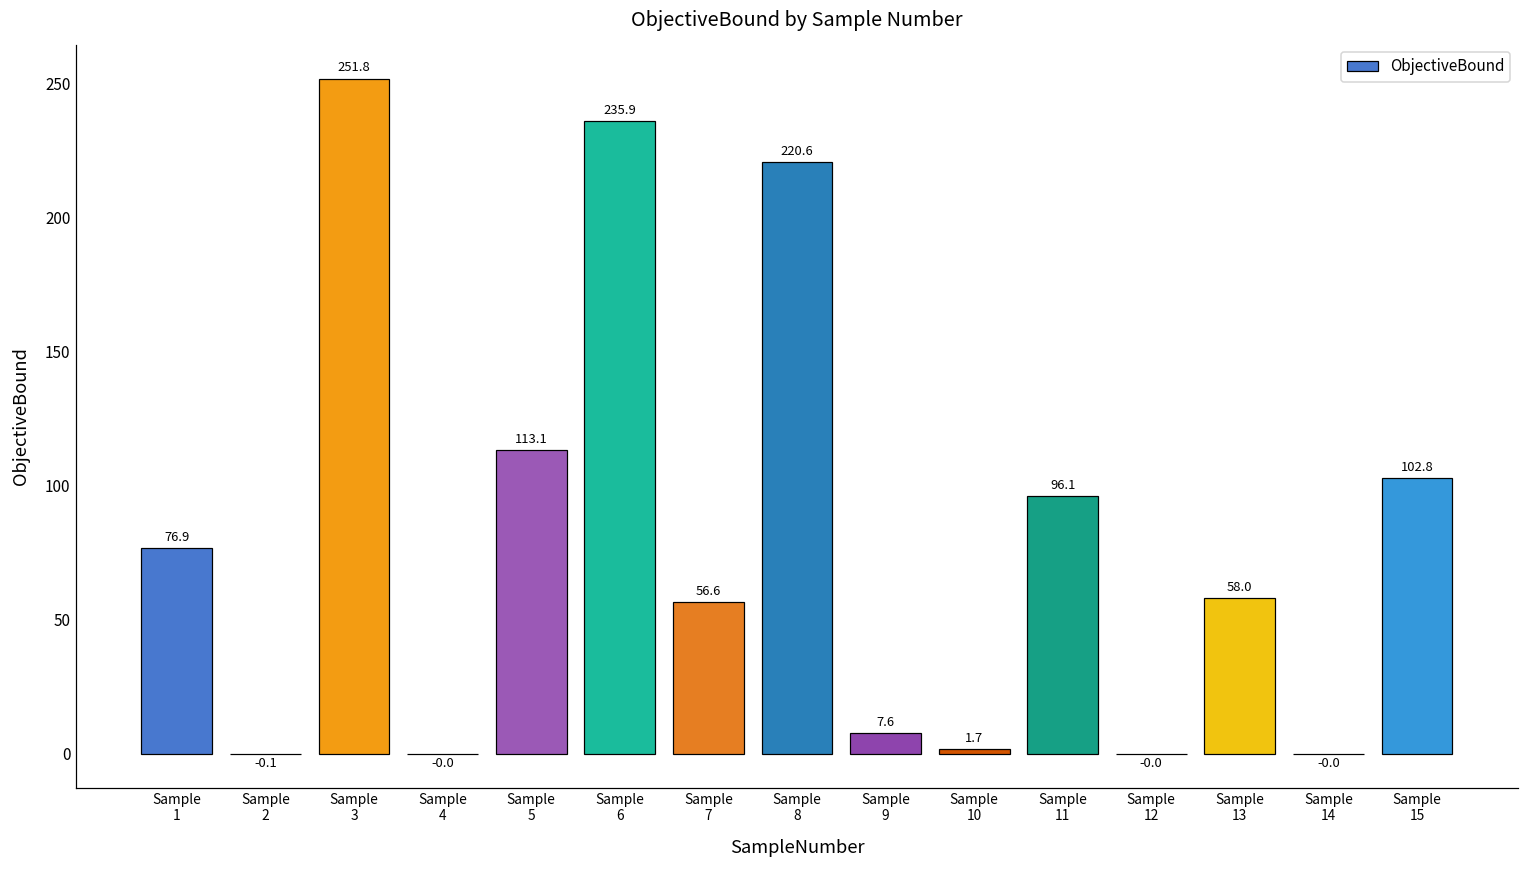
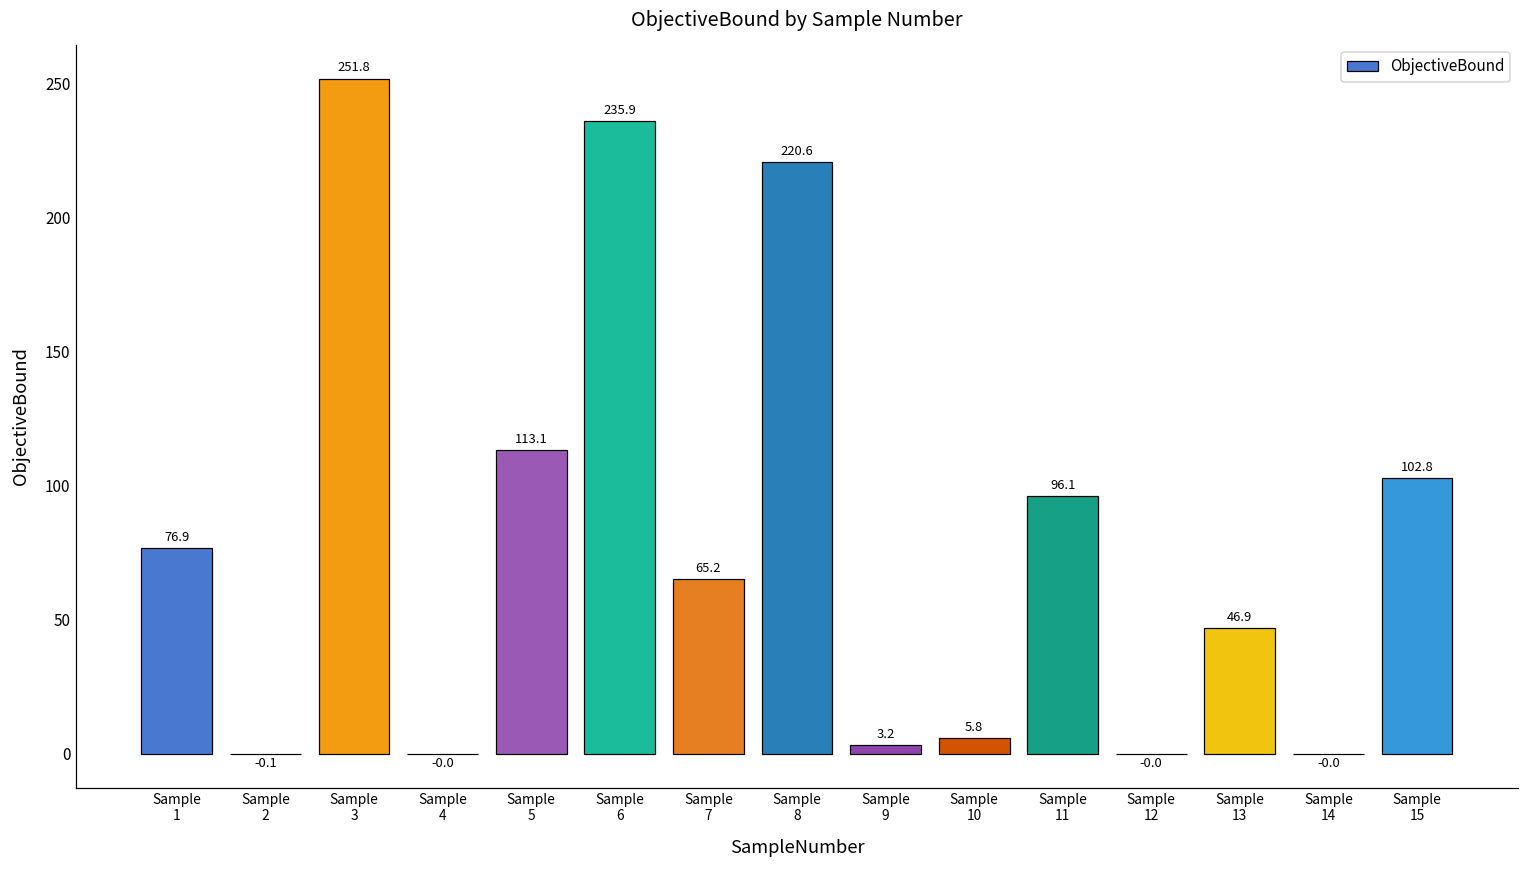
Sample 7: 56.6 -> 65.2
Sample 9: 7.6 -> 3.2
Sample 10: 1.7 -> 5.8
Sample 13: 58.0 -> 46.9
